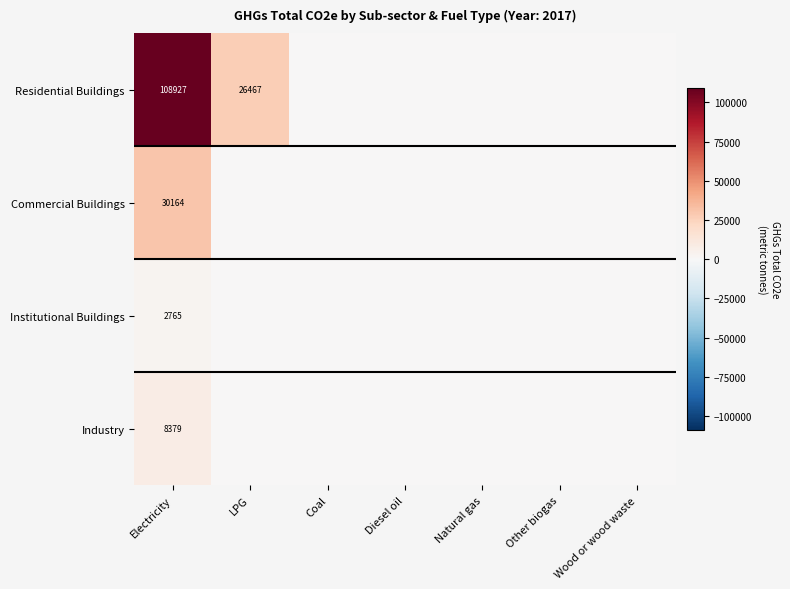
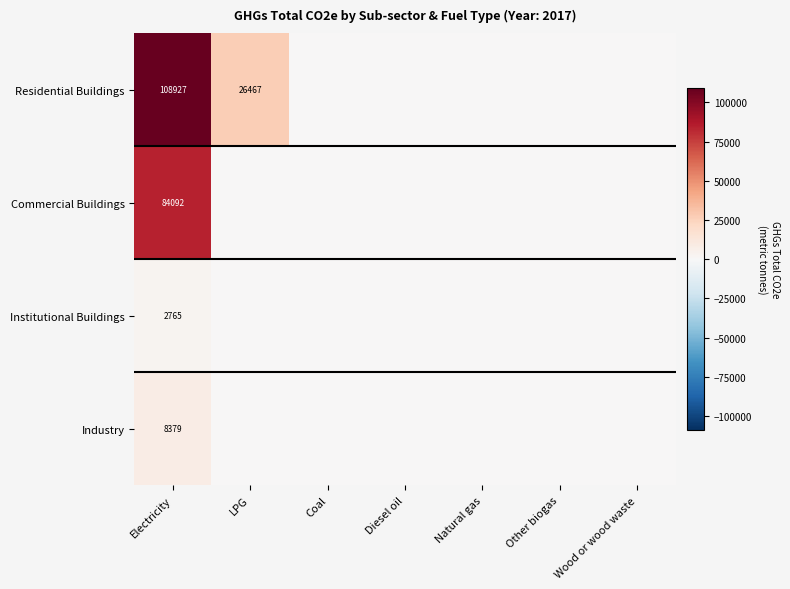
Commercial Buildings, Electricity: 30164 -> 84092
